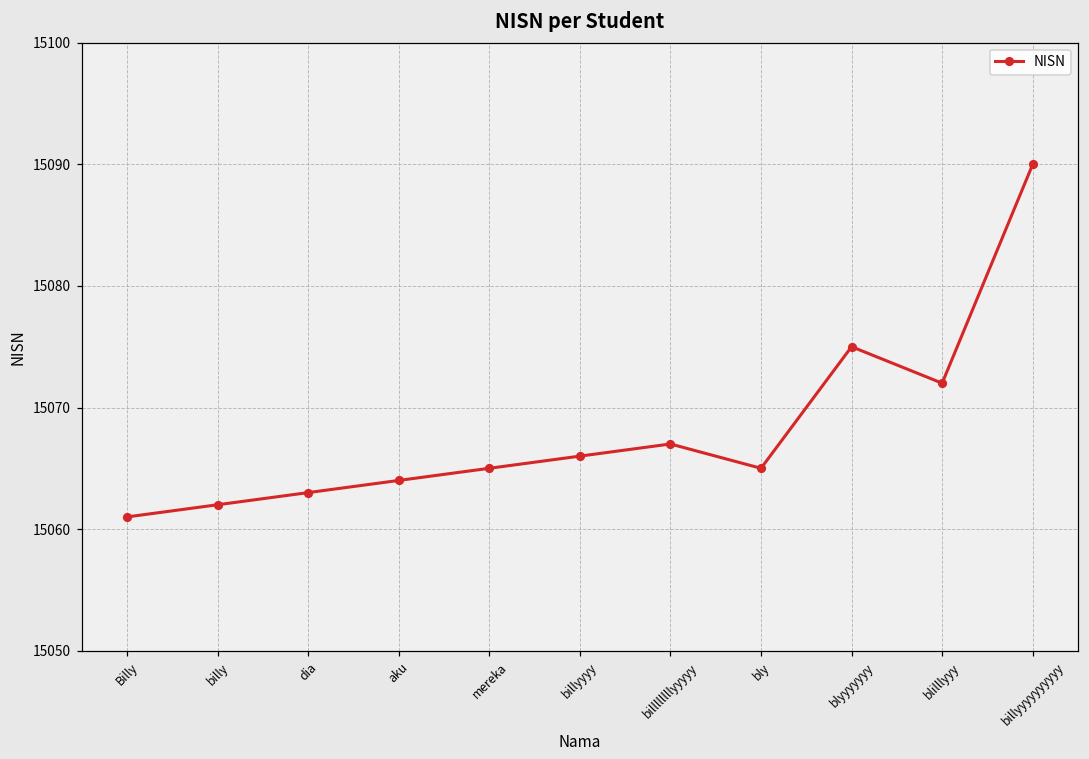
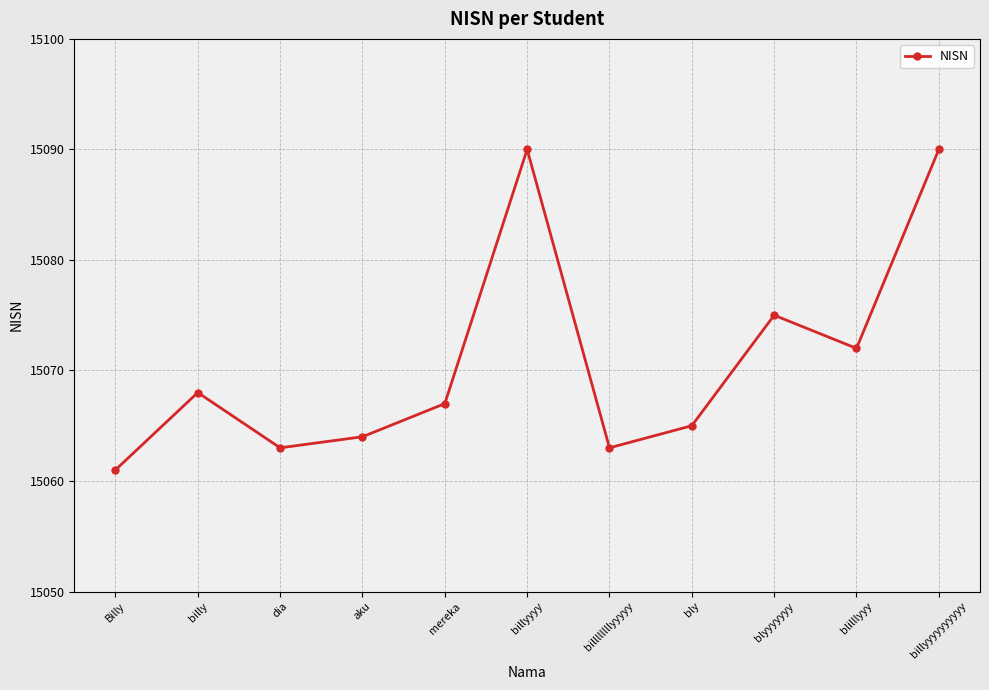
billy: 15062 -> 15068
mereka: 15065 -> 15067
billyyyy: 15066 -> 15090
billllllllyyyyy: 15067 -> 15063
